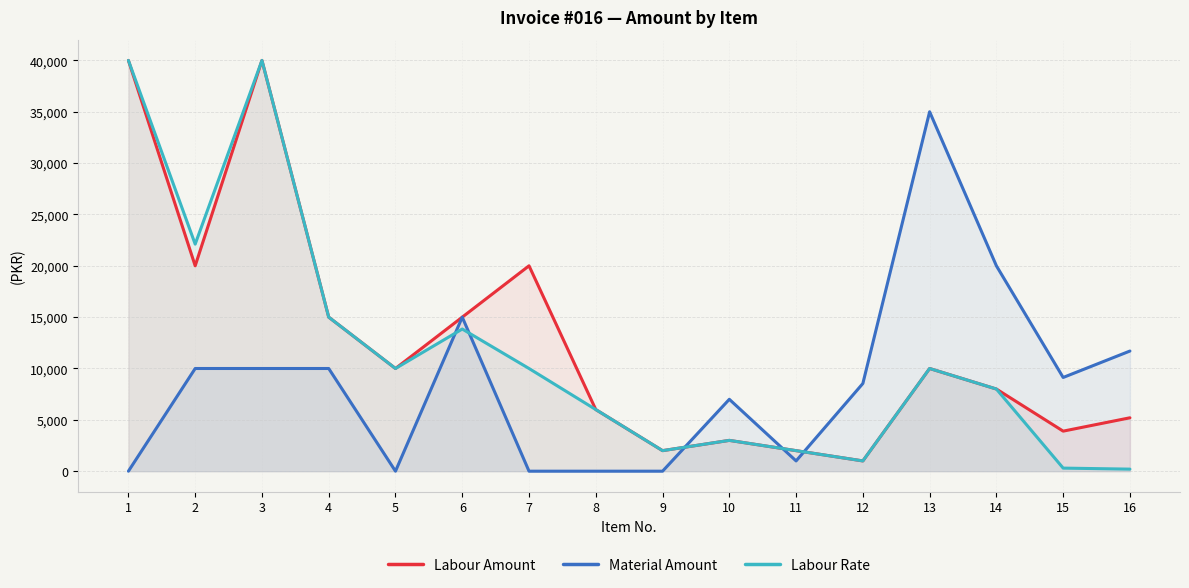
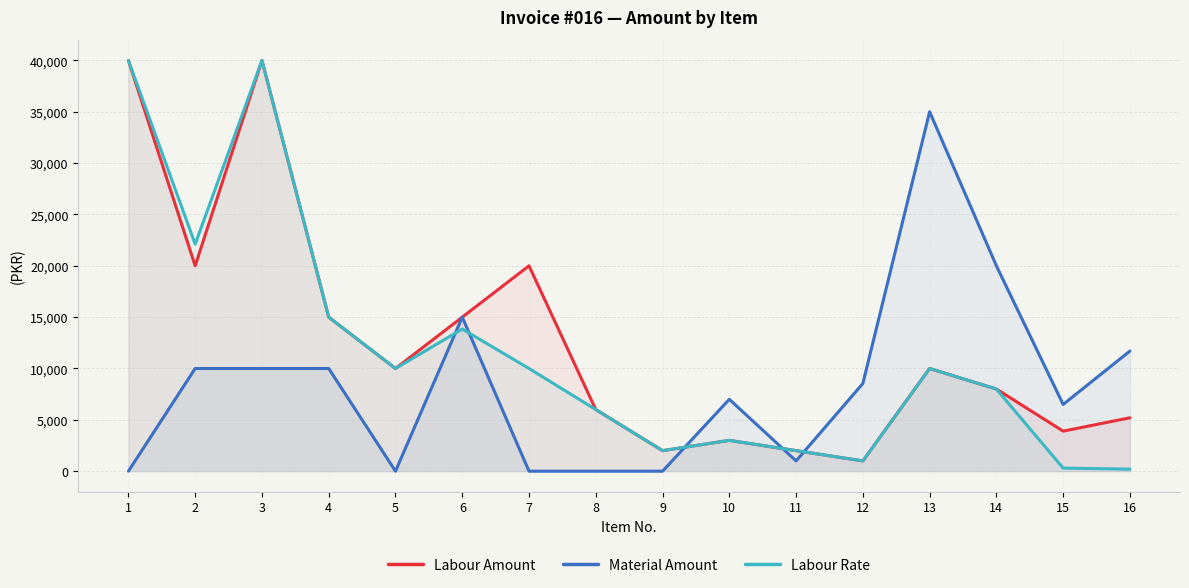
Material Amount, 15: 9,100 -> 6,500
